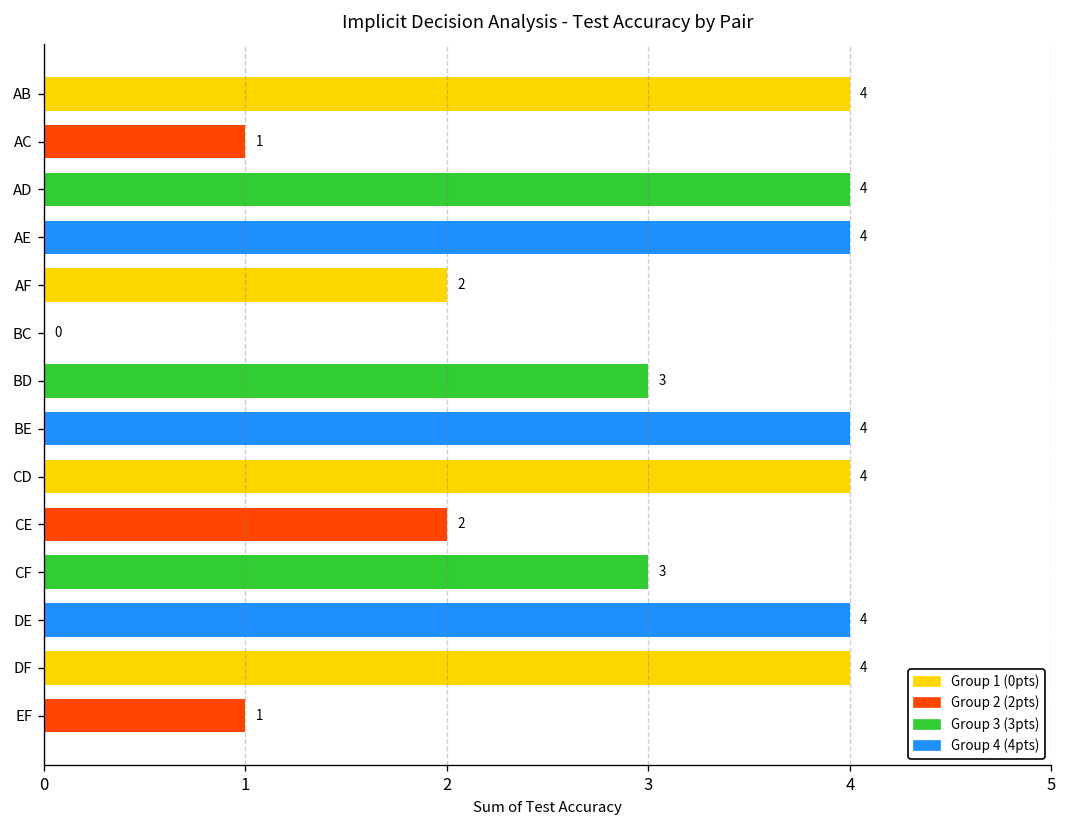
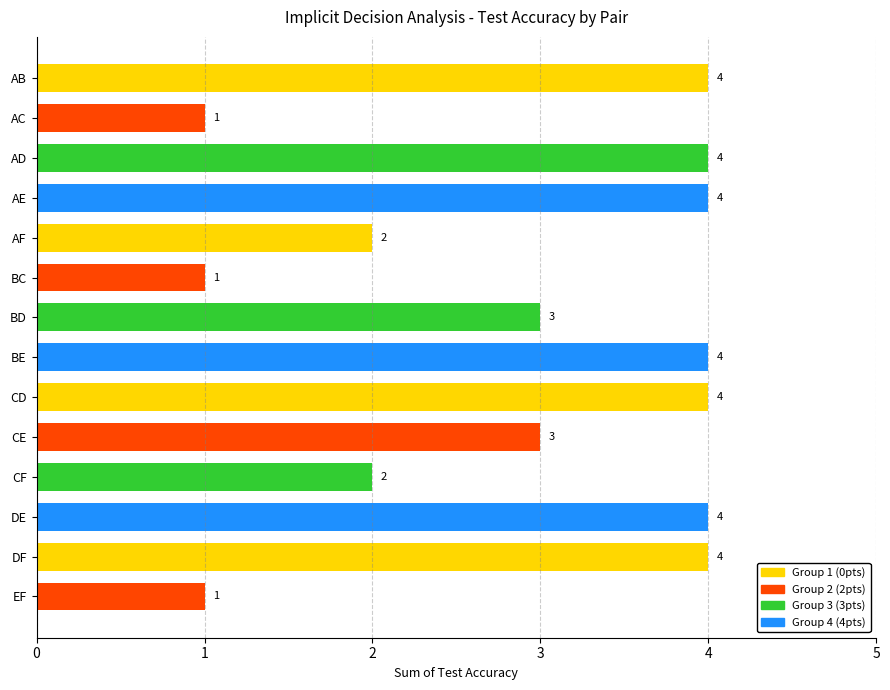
BC: 0 -> 1
CE: 2 -> 3
CF: 3 -> 2
